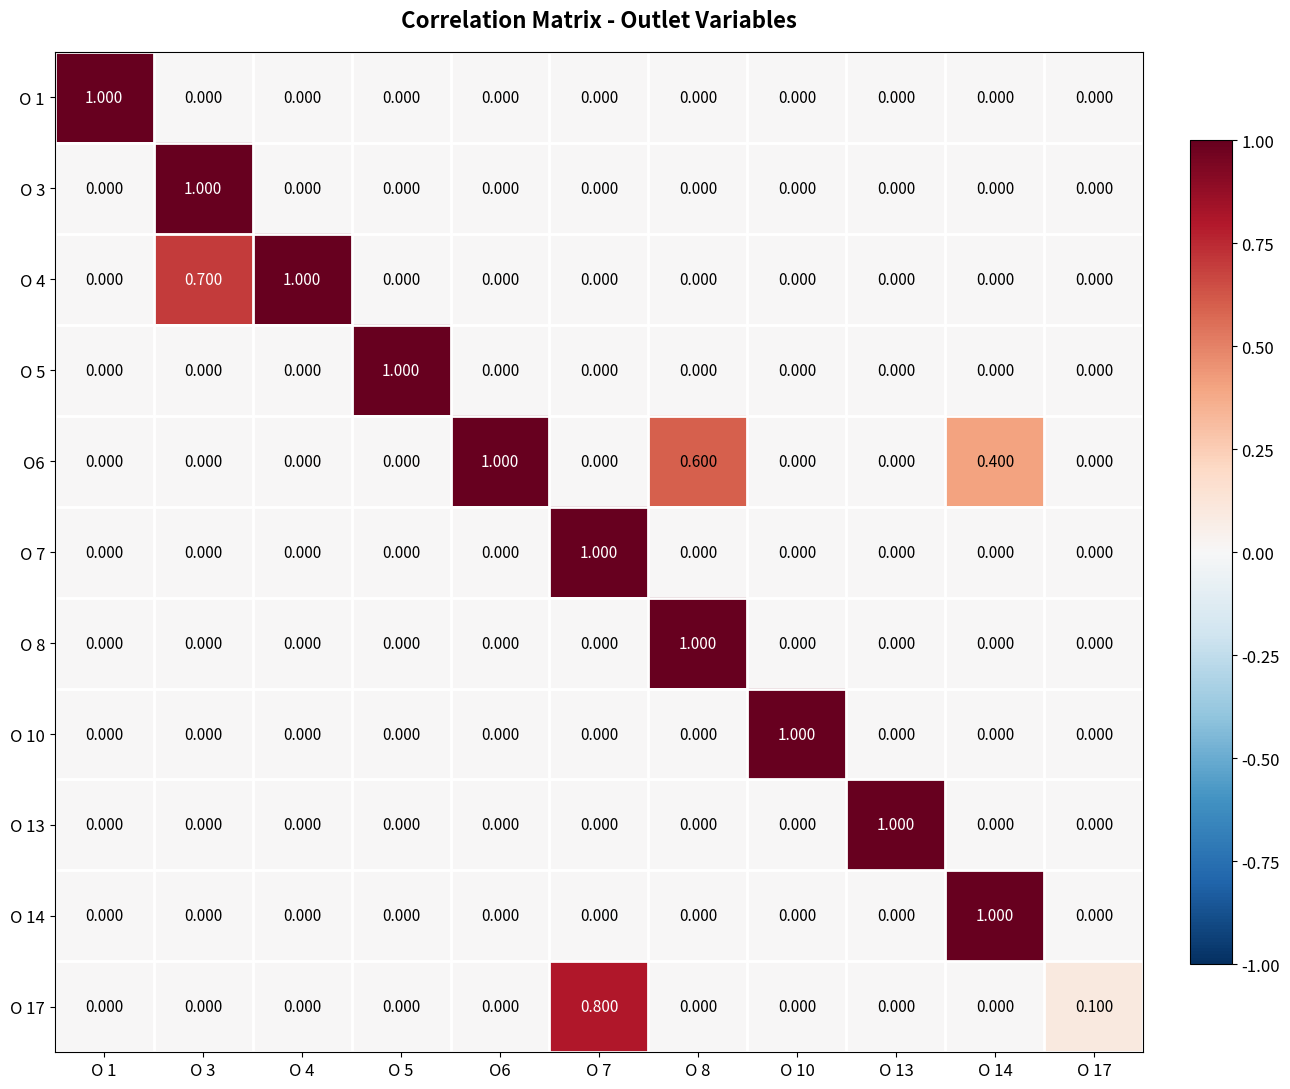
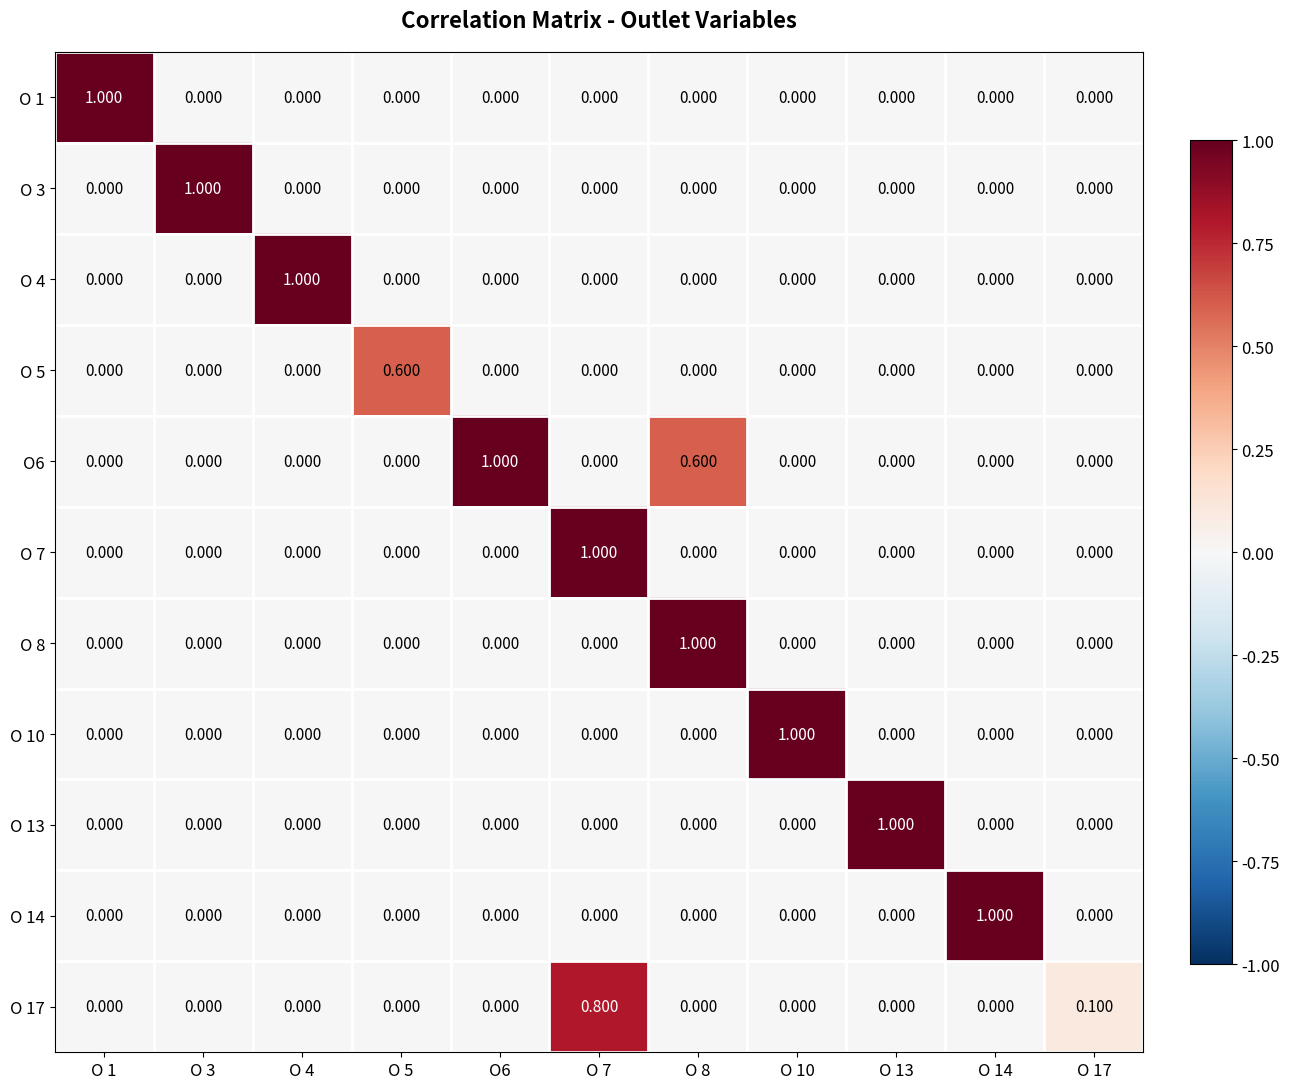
O 4, O 3: 0.700 -> 0.000
O 5, O 5: 1.000 -> 0.600
O6, O 14: 0.400 -> 0.000
